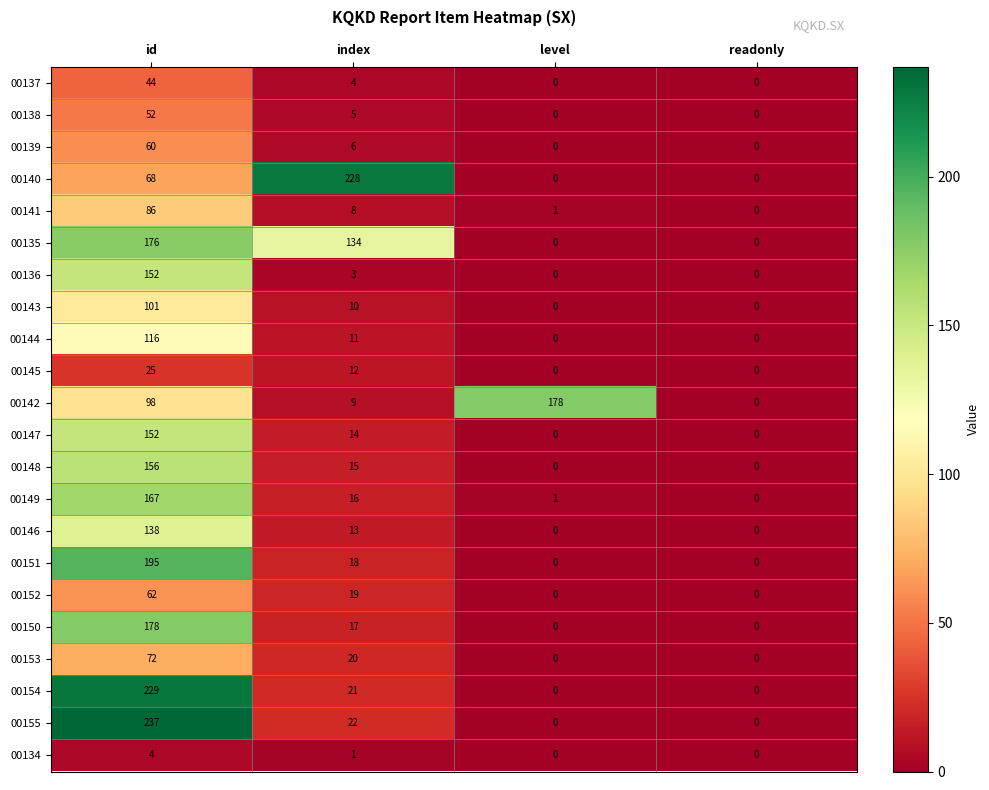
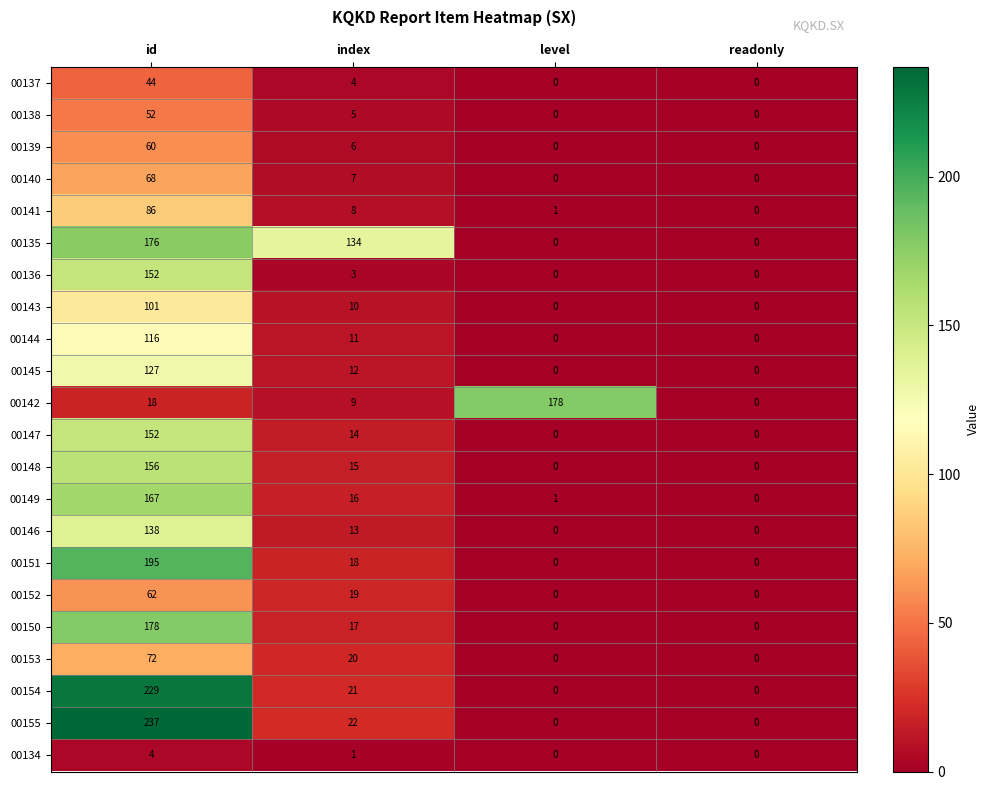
00140, index: 228 -> 7
00145, id: 25 -> 127
00142, id: 98 -> 18
